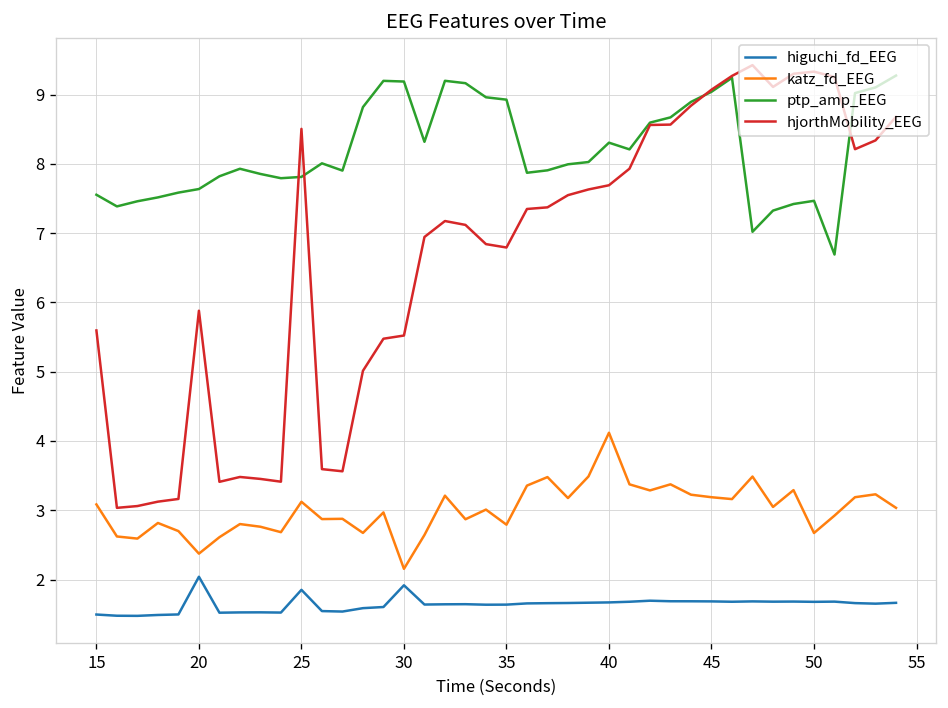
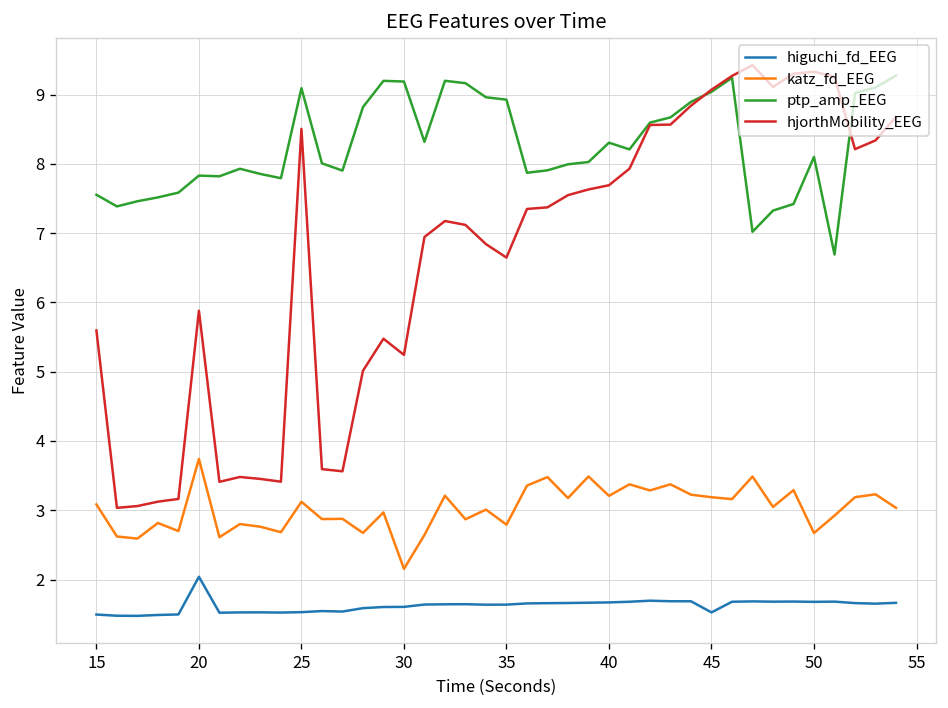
katz_fd_EEG, 20: 2.4 -> 3.7
ptp_amp_EEG, 20: 7.6 -> 7.8
higuchi_fd_EEG, 25: 1.9 -> 1.5
ptp_amp_EEG, 25: 7.8 -> 9.1
higuchi_fd_EEG, 30: 1.9 -> 1.6
hjorthMobility_EEG, 30: 5.5 -> 5.2
hjorthMobility_EEG, 35: 6.8 -> 6.6
katz_fd_EEG, 40: 4.1 -> 3.2
higuchi_fd_EEG, 45: 1.7 -> 1.5
ptp_amp_EEG, 50: 7.5 -> 8.1
